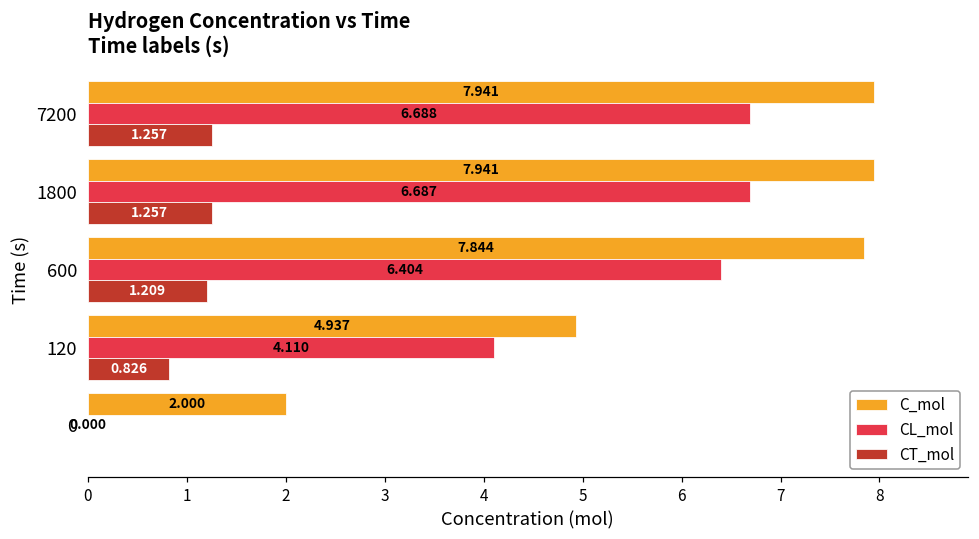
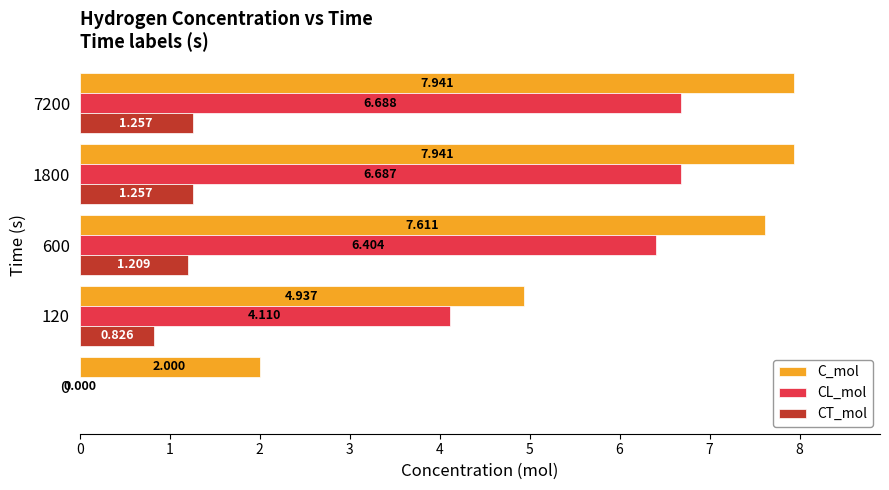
C_mol, 600: 7.844 -> 7.611
